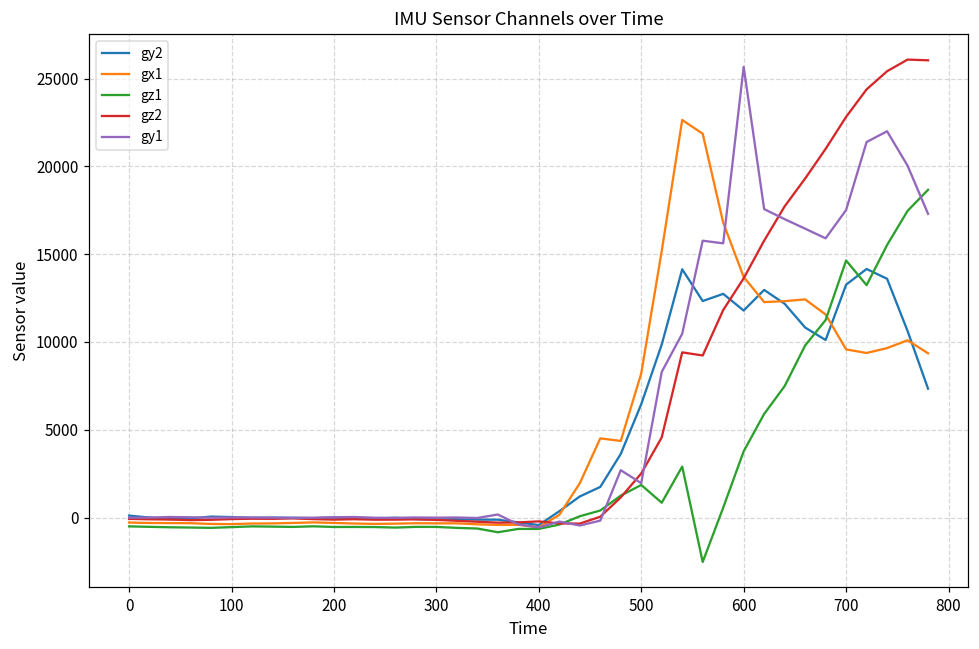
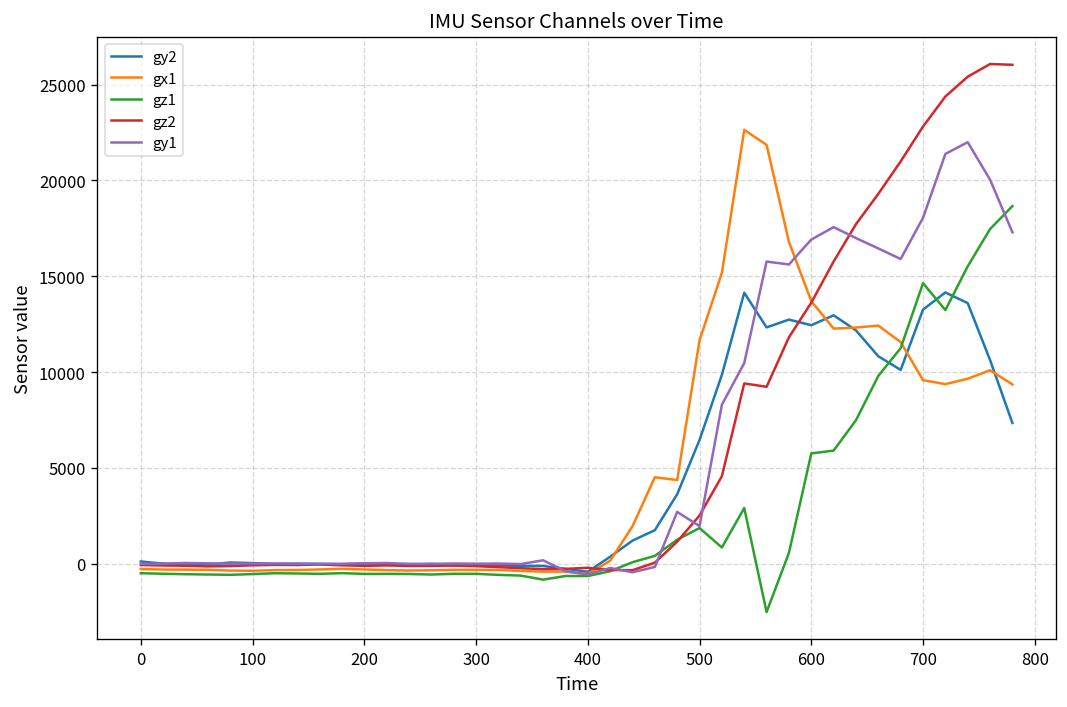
gx1, 500: 8200 -> 11700
gy2, 600: 11800 -> 12400
gz1, 600: 3800 -> 5800
gy1, 600: 25700 -> 16900
gy1, 700: 17500 -> 18100
